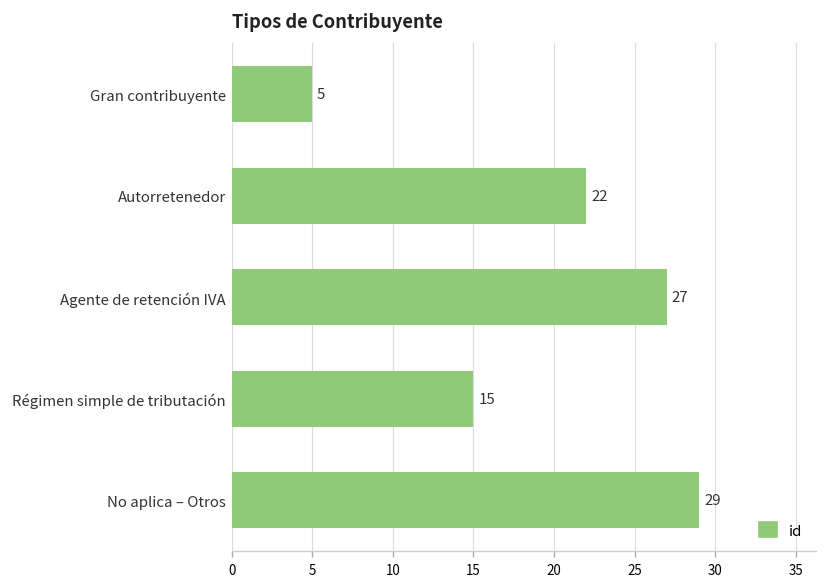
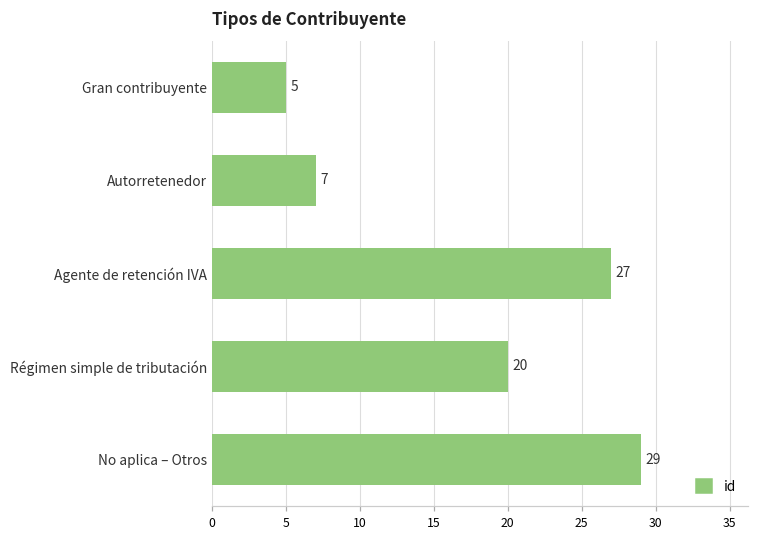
Autorretenedor: 22 -> 7
Régimen simple de tributación: 15 -> 20
